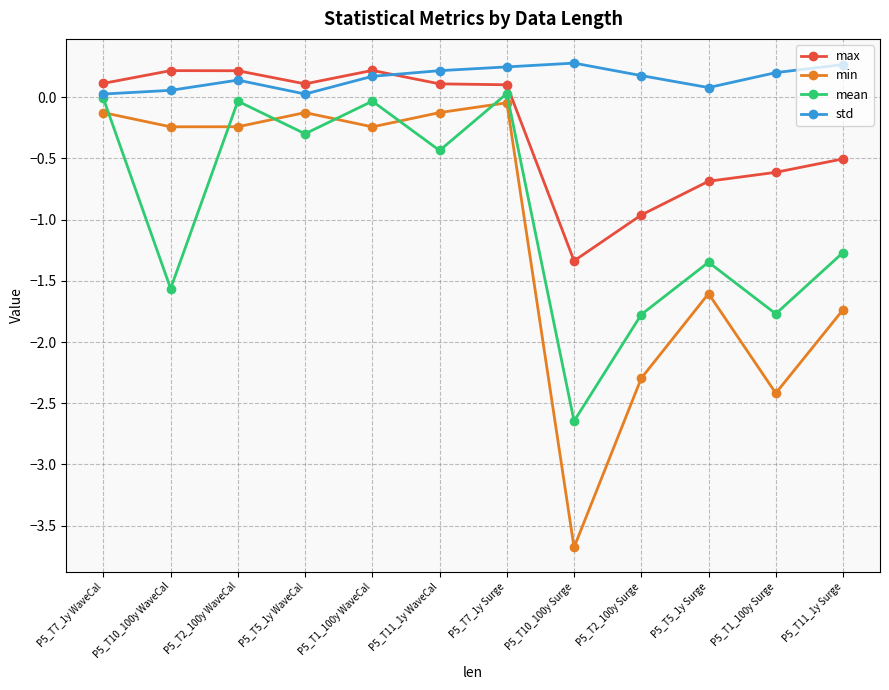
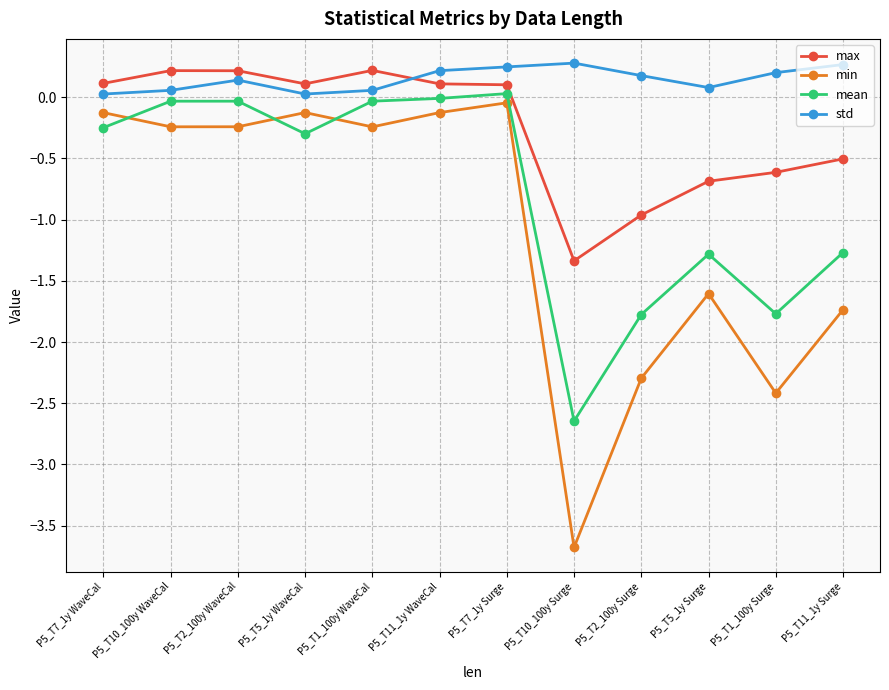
mean, P5_T7_1y WaveCal: -0.01 -> -0.25
mean, P5_T10_100y WaveCal: -1.56 -> -0.03
std, P5_T1_100y WaveCal: 0.17 -> 0.06
mean, P5_T11_1y WaveCal: -0.43 -> -0.01
mean, P5_T5_1y Surge: -1.35 -> -1.28
